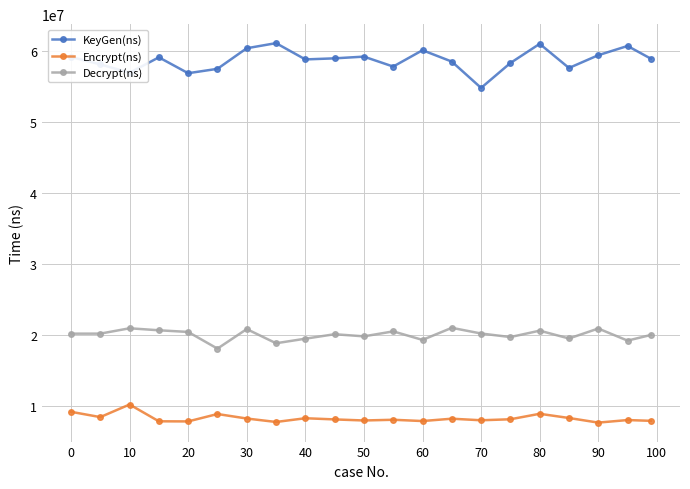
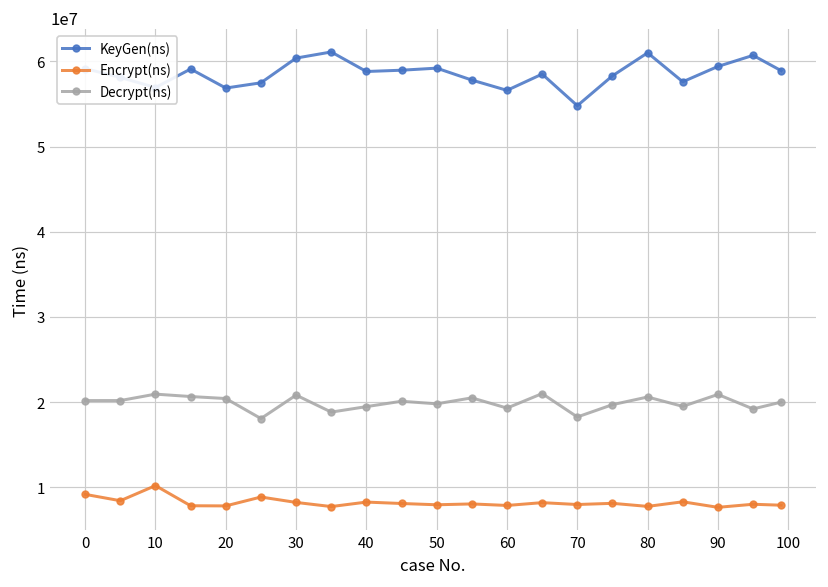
KeyGen(ns), 60: 60000000 -> 57000000
Decrypt(ns), 70: 20000000 -> 18000000
Encrypt(ns), 80: 9000000 -> 8000000
